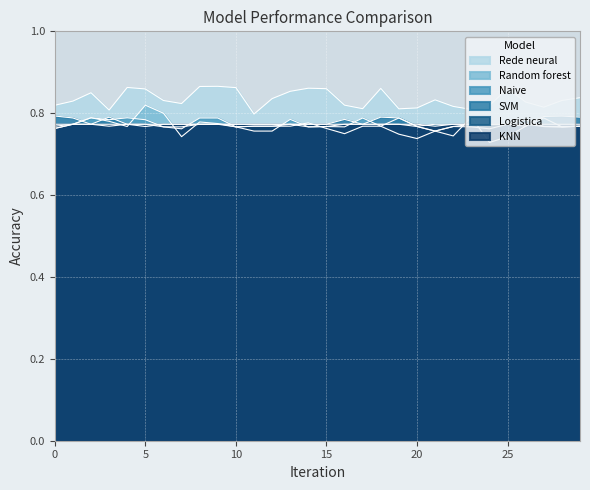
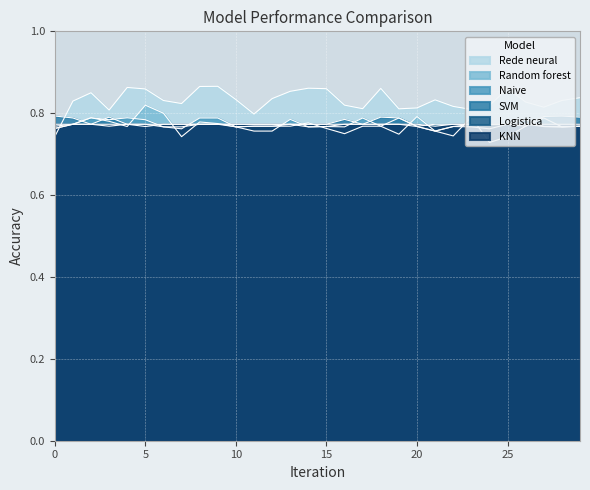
Rede neural, 0: 0.82 -> 0.74
Rede neural, 10: 0.86 -> 0.83
Random forest, 20: 0.74 -> 0.79
